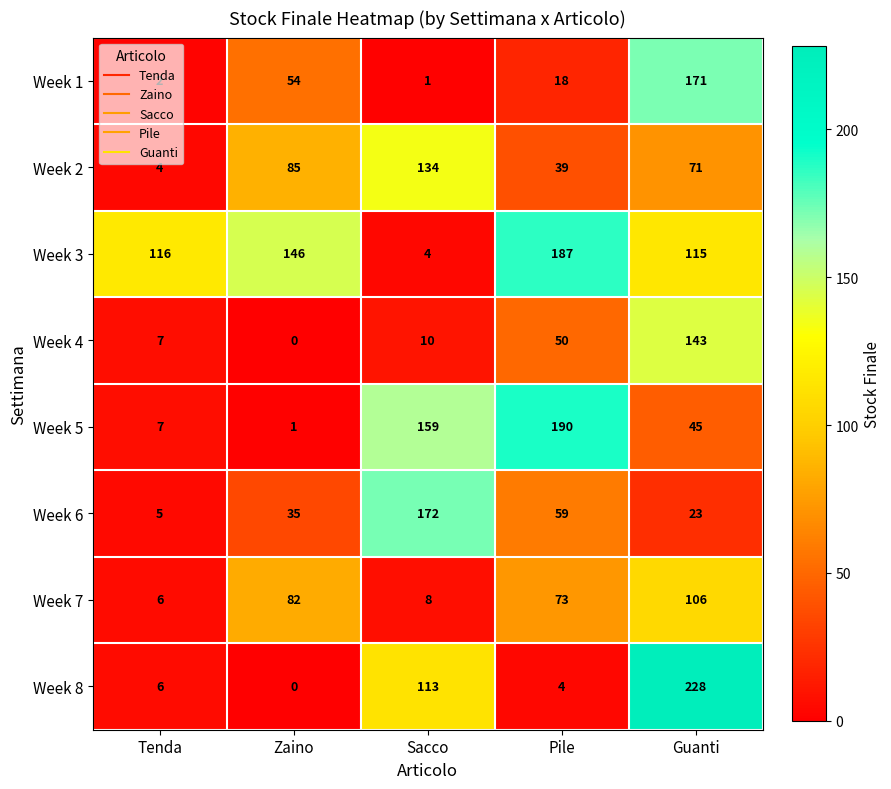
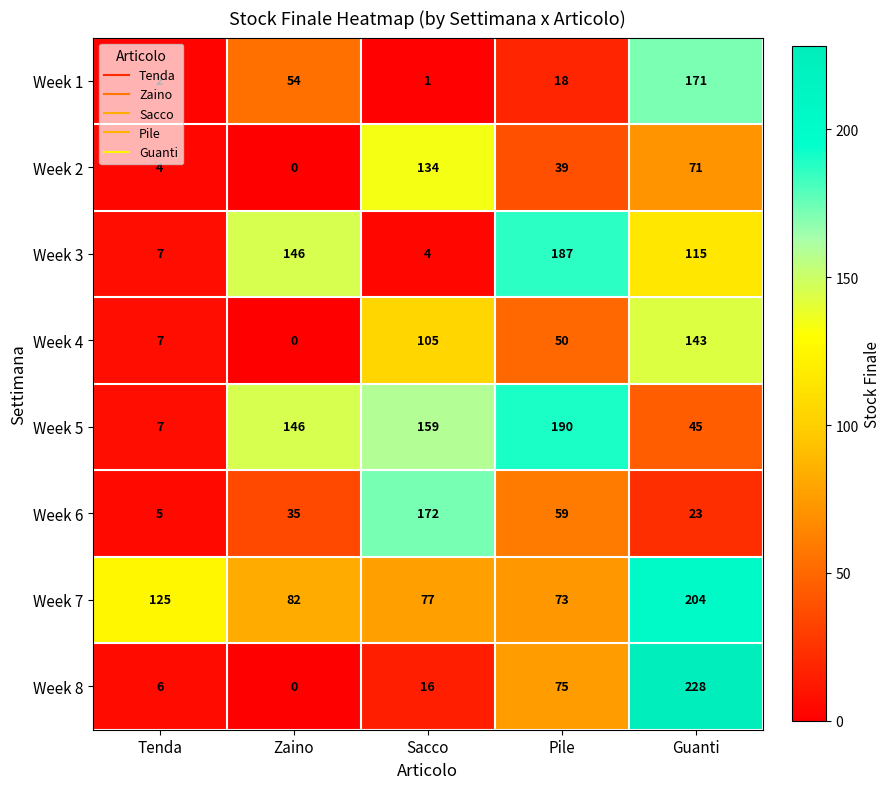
Week 2, Zaino: 85 -> 0
Week 3, Tenda: 116 -> 7
Week 4, Sacco: 10 -> 105
Week 5, Zaino: 1 -> 146
Week 7, Tenda: 6 -> 125
Week 7, Sacco: 8 -> 77
Week 7, Guanti: 106 -> 204
Week 8, Sacco: 113 -> 16
Week 8, Pile: 4 -> 75
